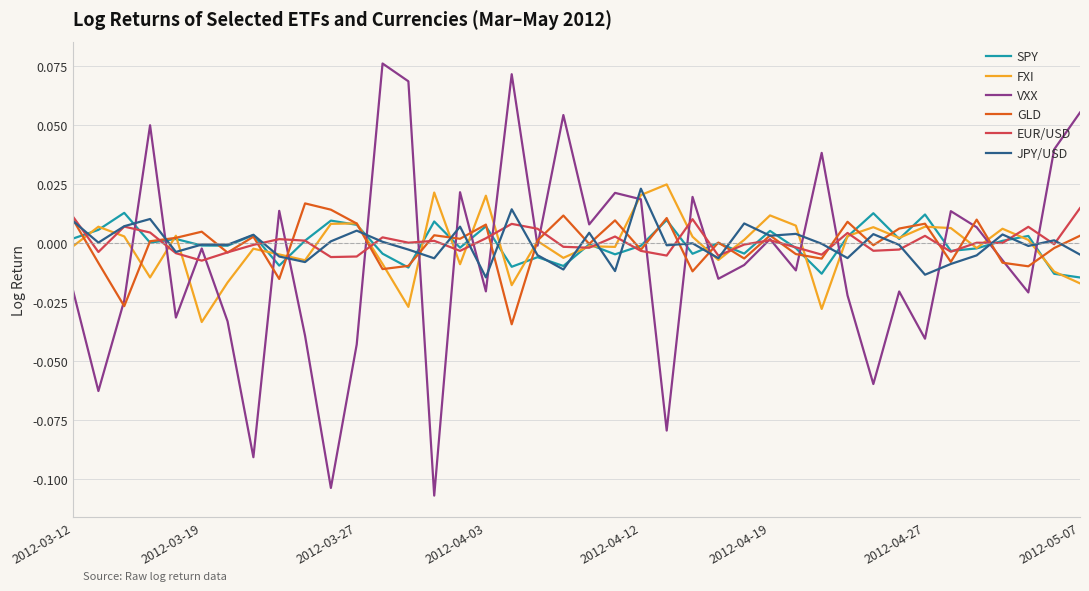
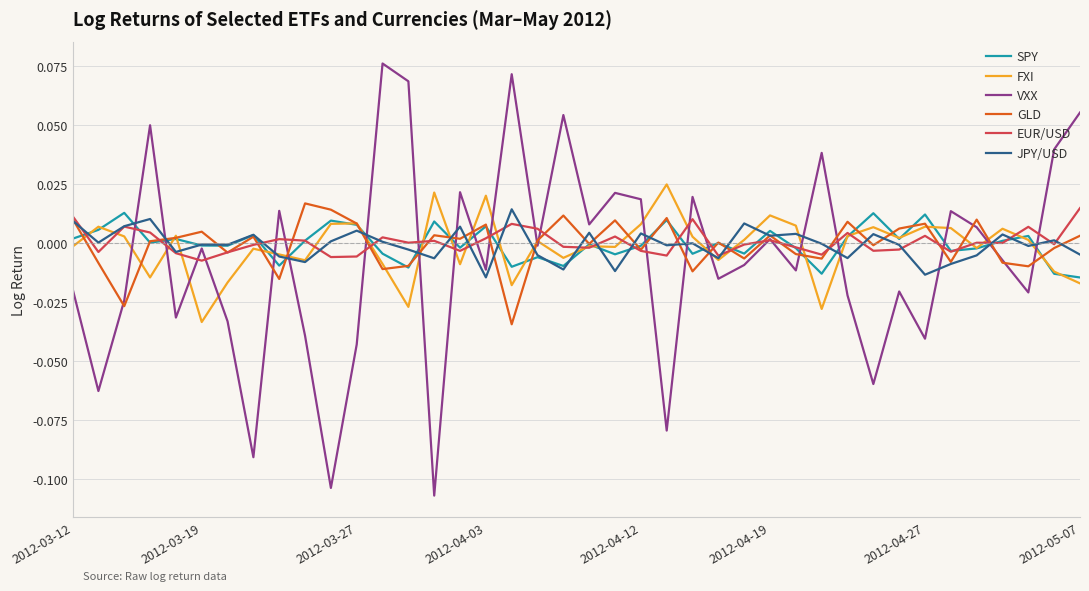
VXX, 2012-04-03: -0.021 -> -0.011
FXI, 2012-04-12: 0.020 -> 0.008
JPY/USD, 2012-04-12: 0.023 -> 0.004
